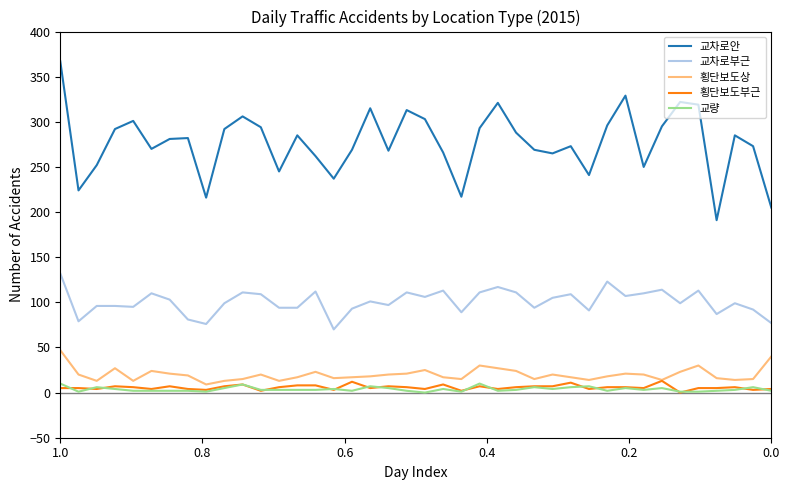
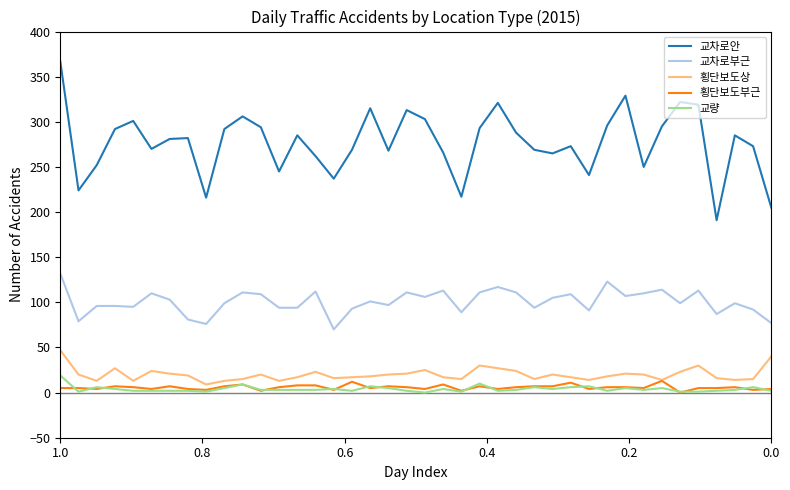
교량, 1.0: 10 -> 20
